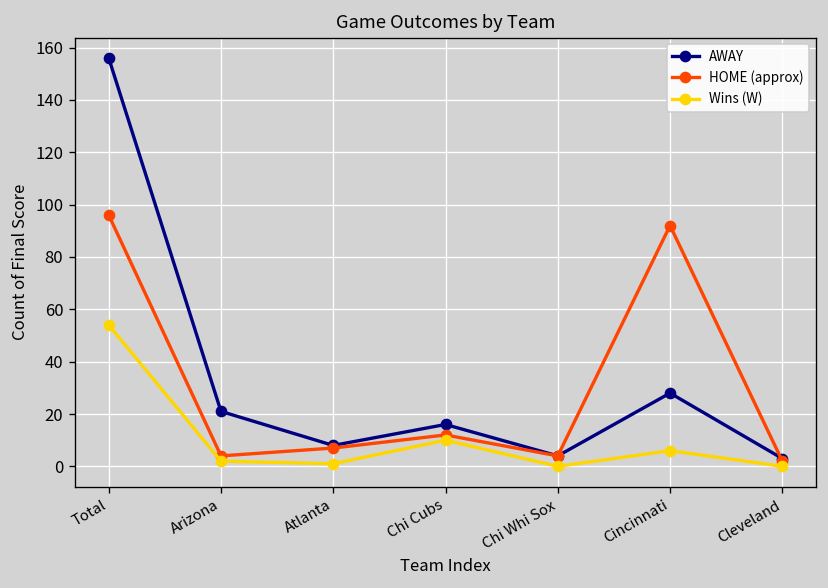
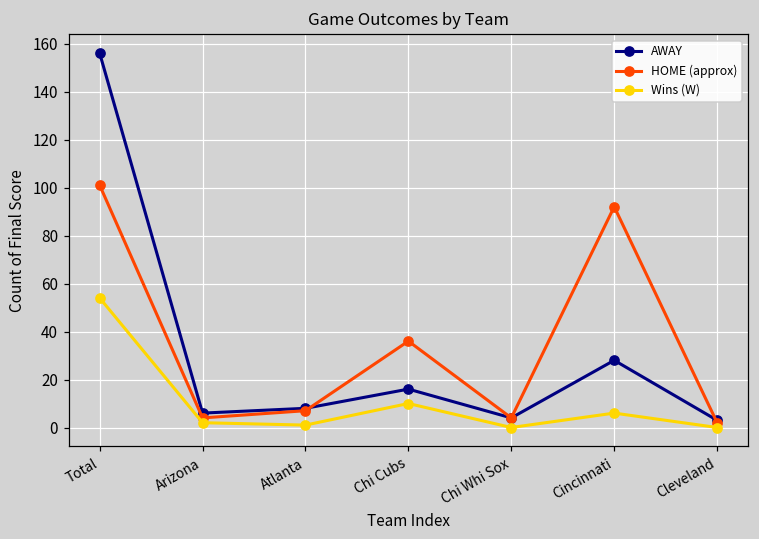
HOME (approx), Total: 96 -> 101
AWAY, Arizona: 21 -> 6
HOME (approx), Chi Cubs: 12 -> 36
